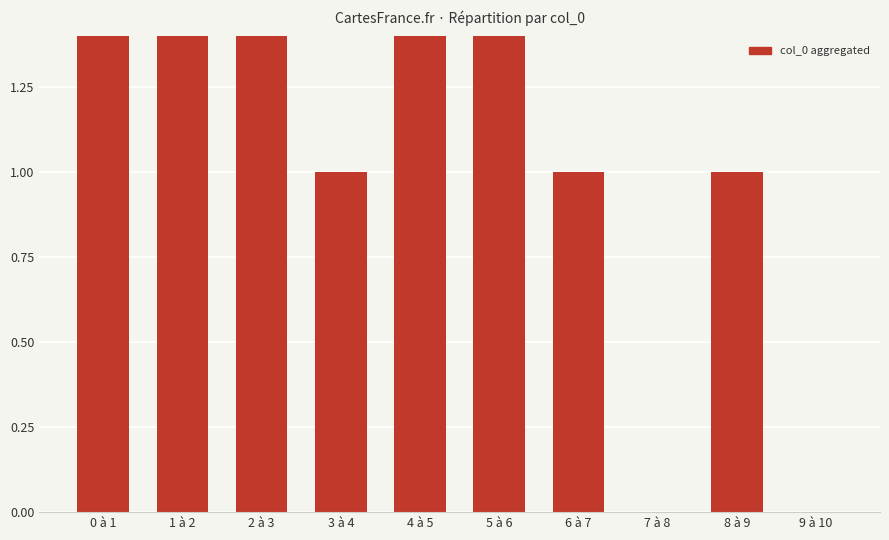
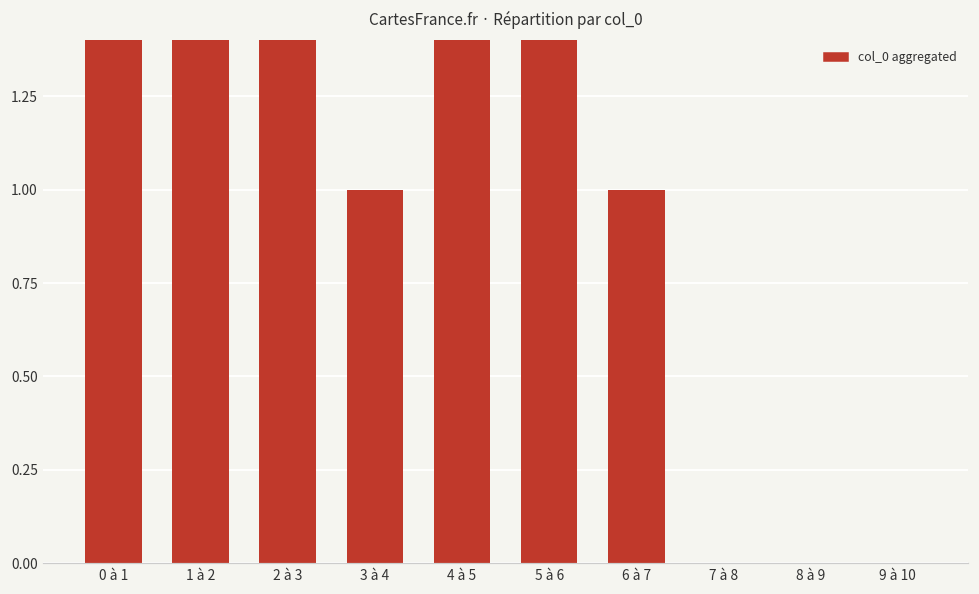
8 à 9: 1 -> 0
